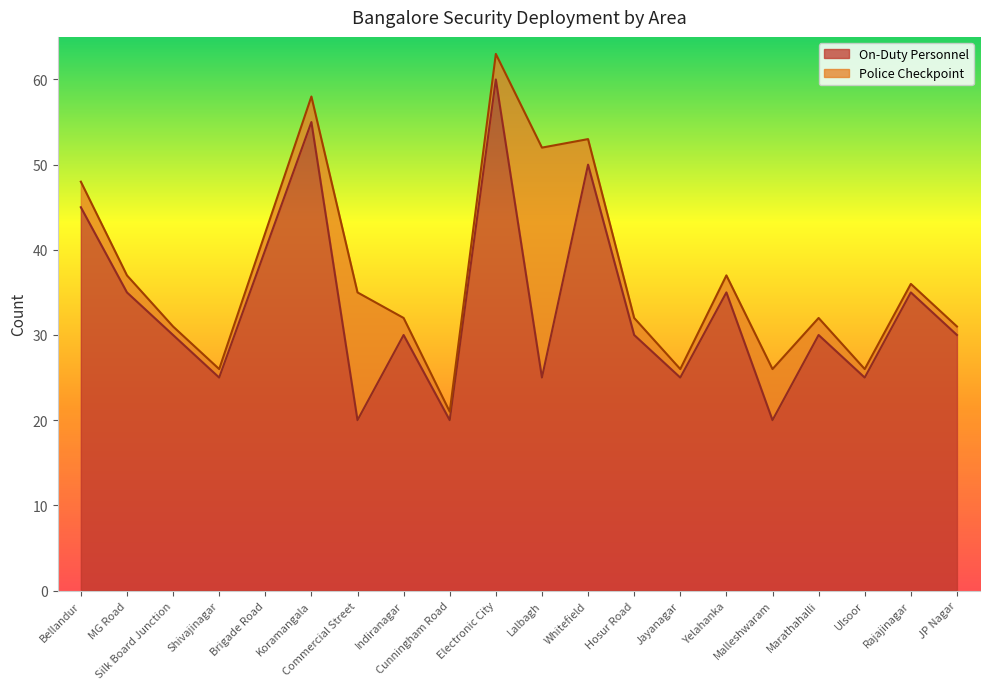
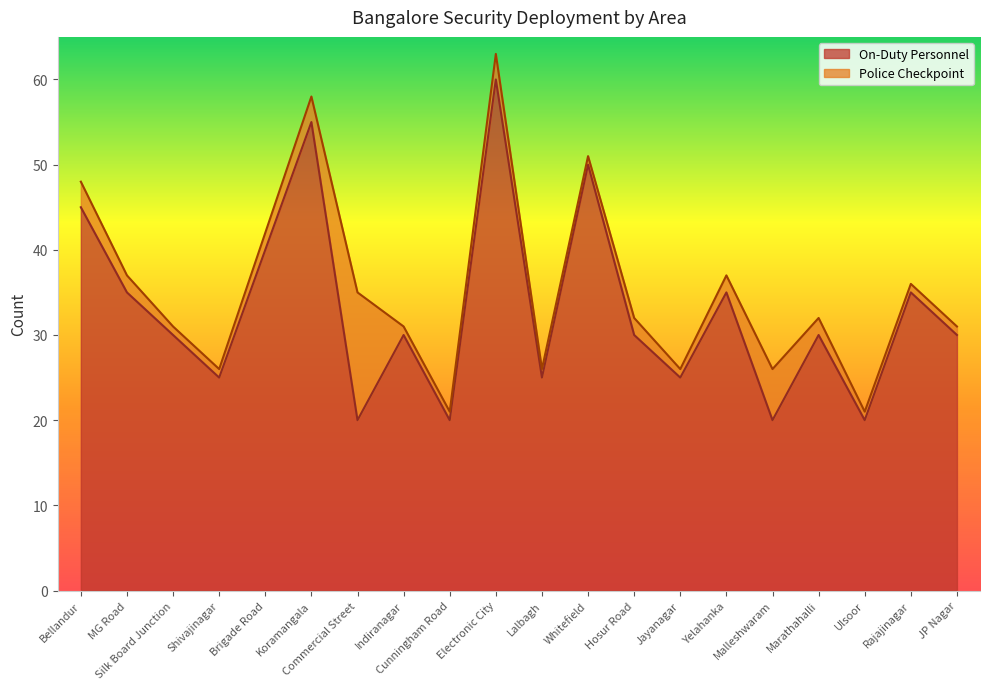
Police Checkpoint, Indiranagar: 2 -> 1
Police Checkpoint, Lalbagh: 27 -> 1
Police Checkpoint, Whitefield: 3 -> 1
On-Duty Personnel, Ulsoor: 25 -> 20
